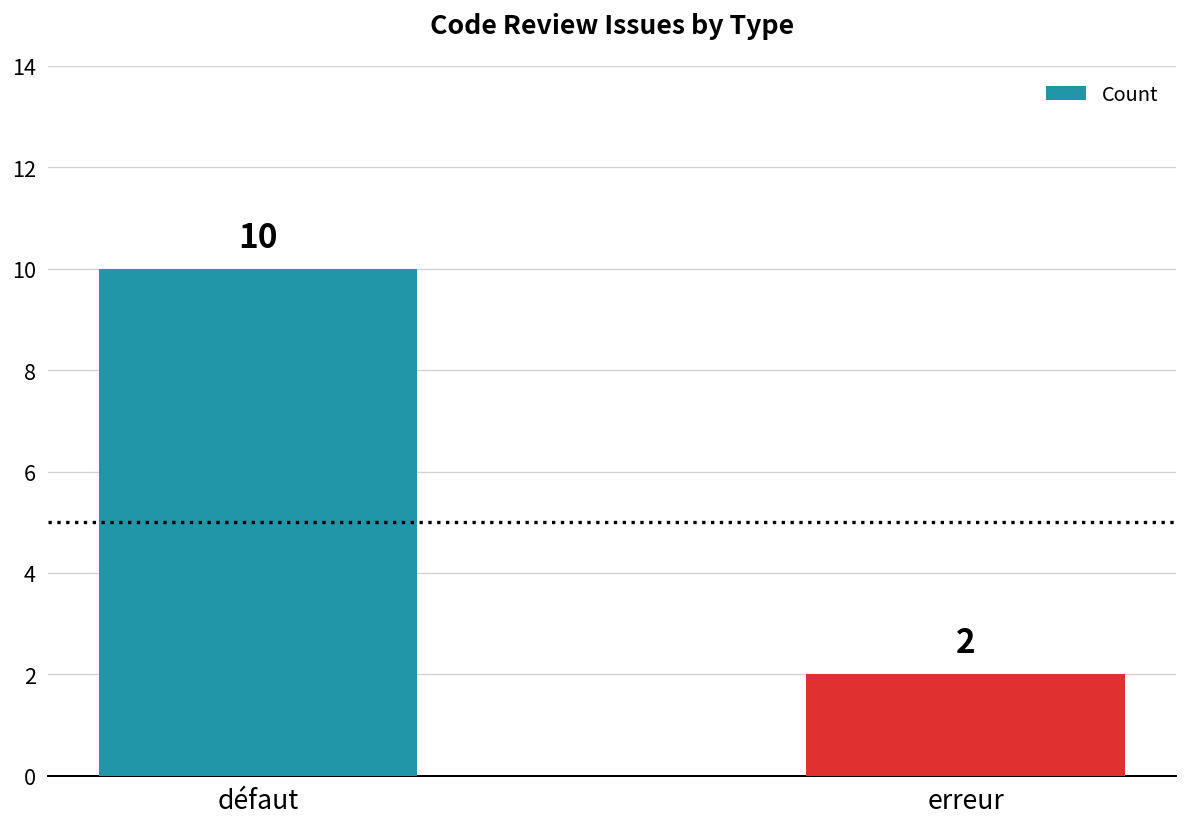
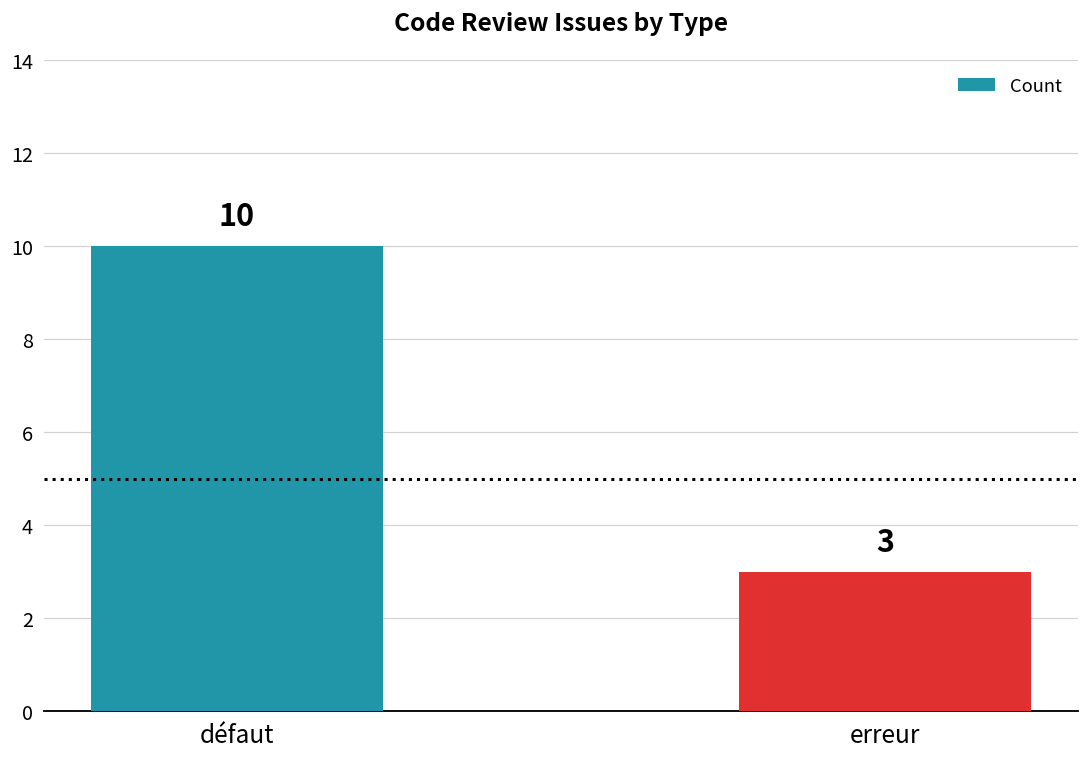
erreur: 2 -> 3
